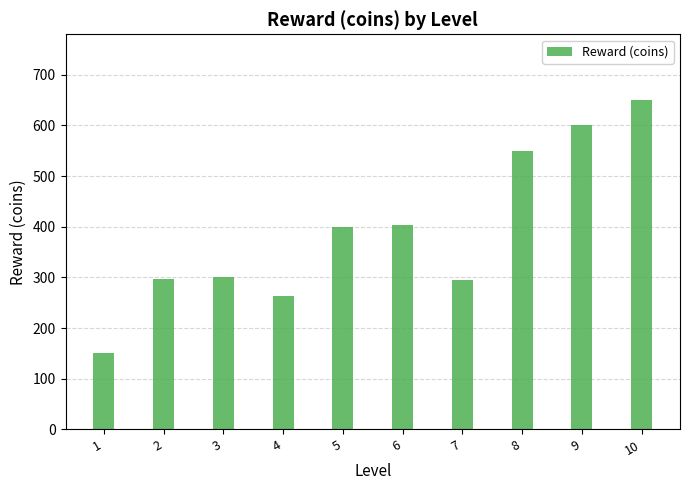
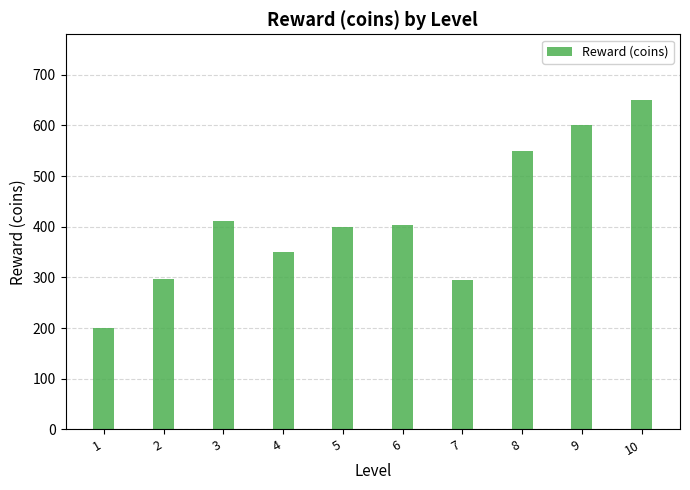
1: 150 -> 200
3: 300 -> 410
4: 260 -> 350
